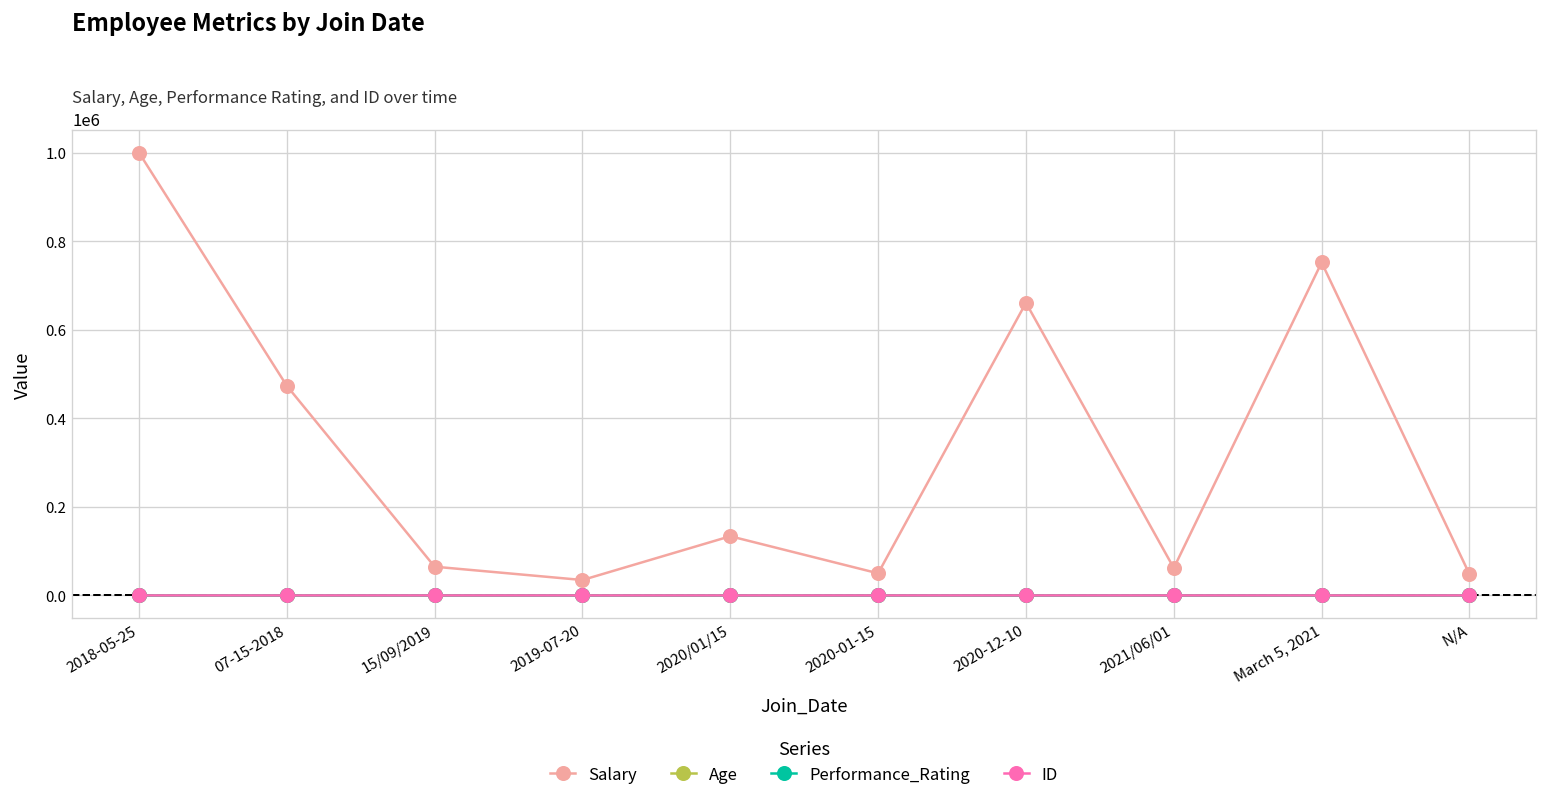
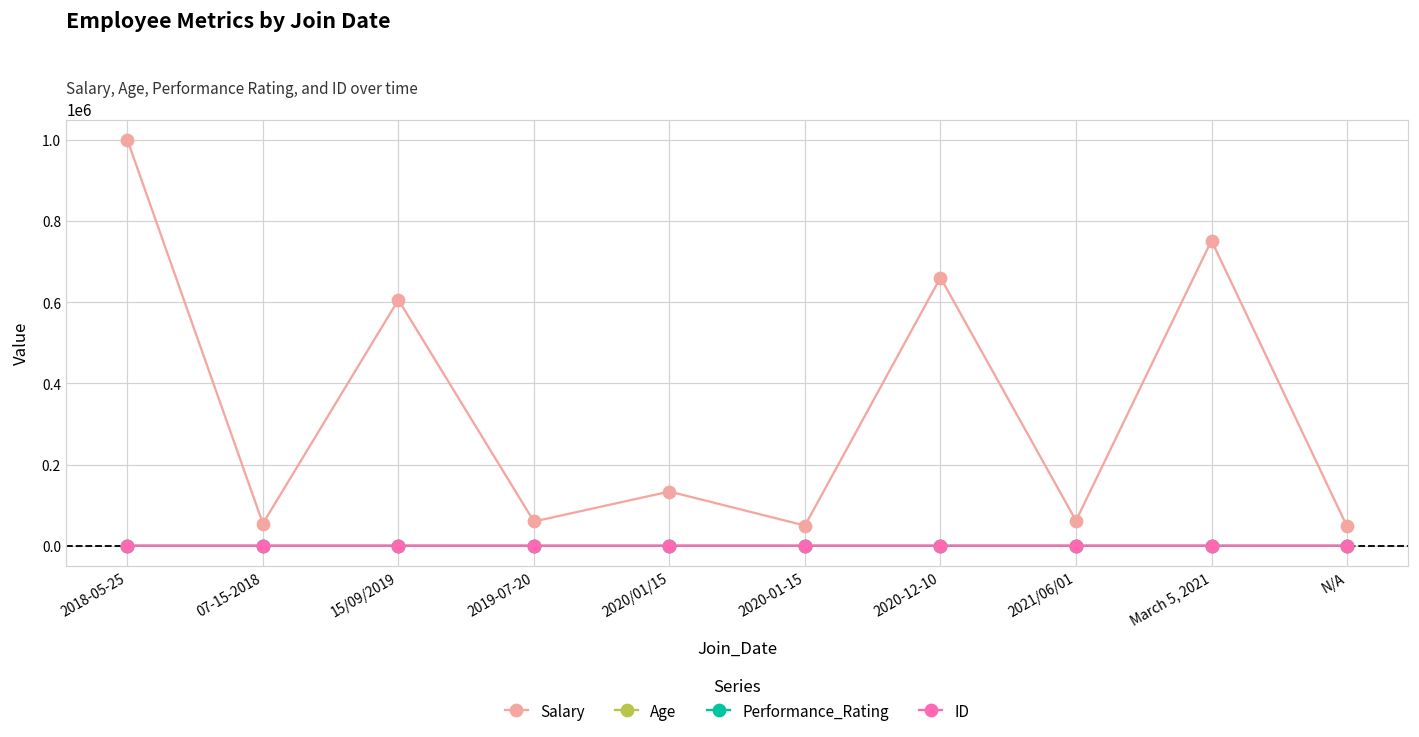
Salary, 07-15-2018: 470000 -> 60000
Salary, 15/09/2019: 70000 -> 610000
Salary, 2019-07-20: 30000 -> 60000
